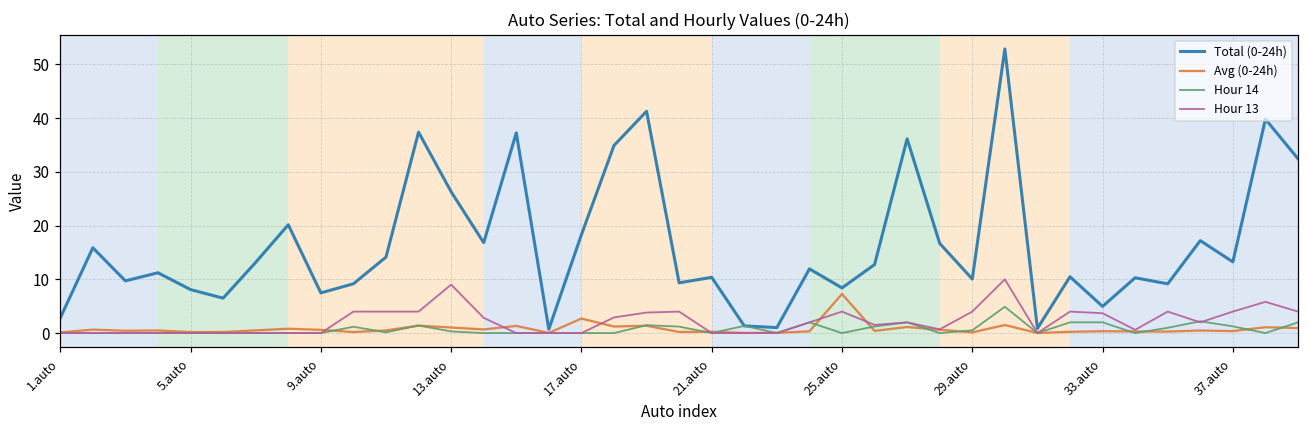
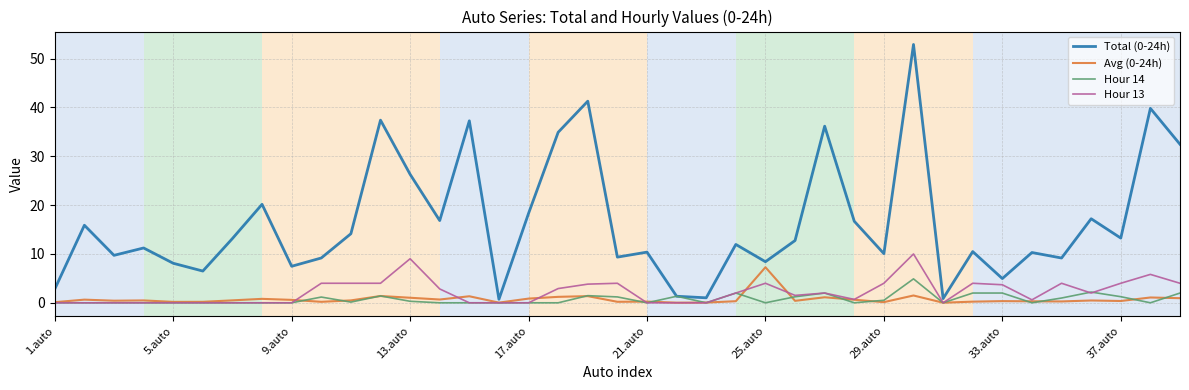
Avg (0-24h), 17.auto: 3 -> 1
